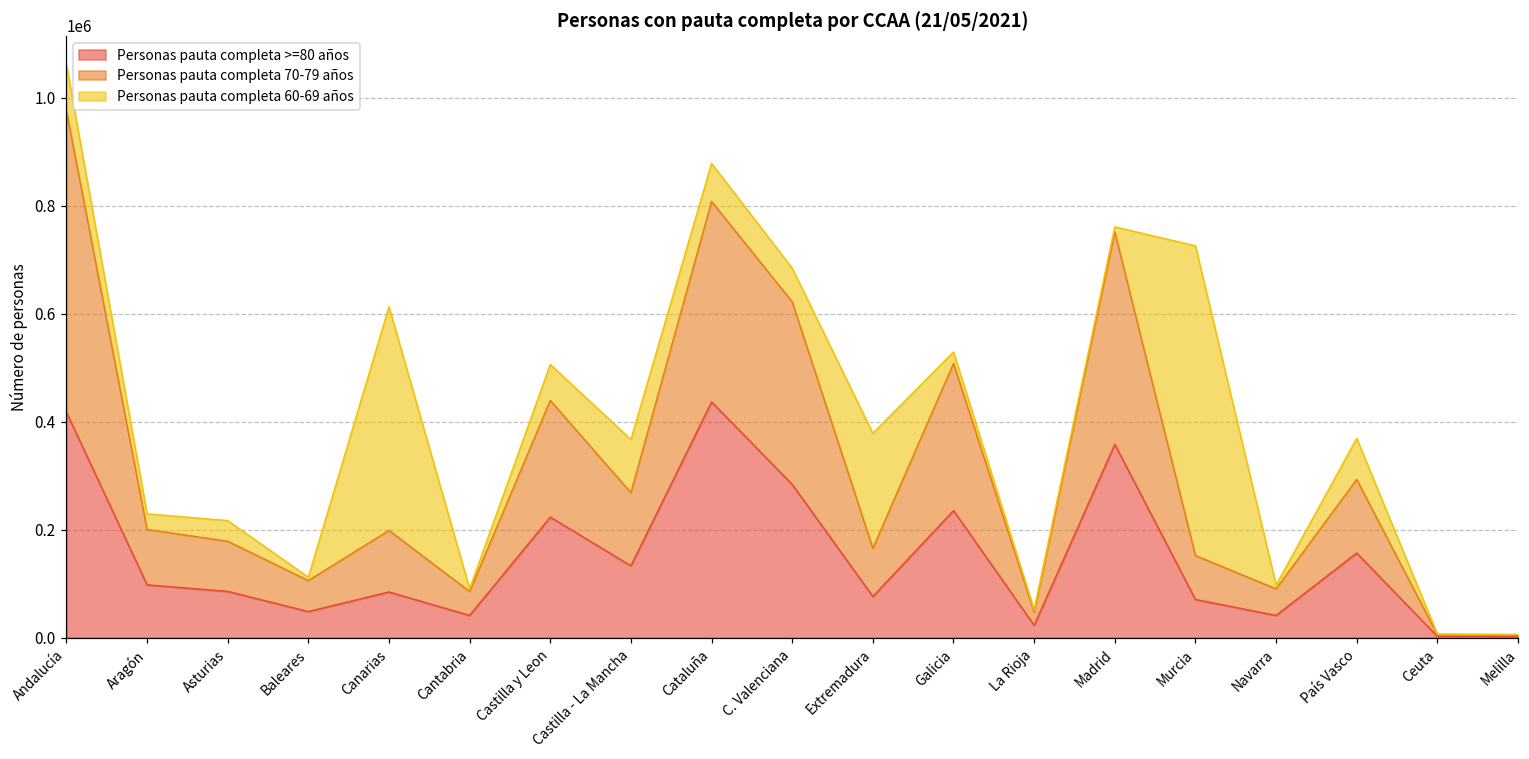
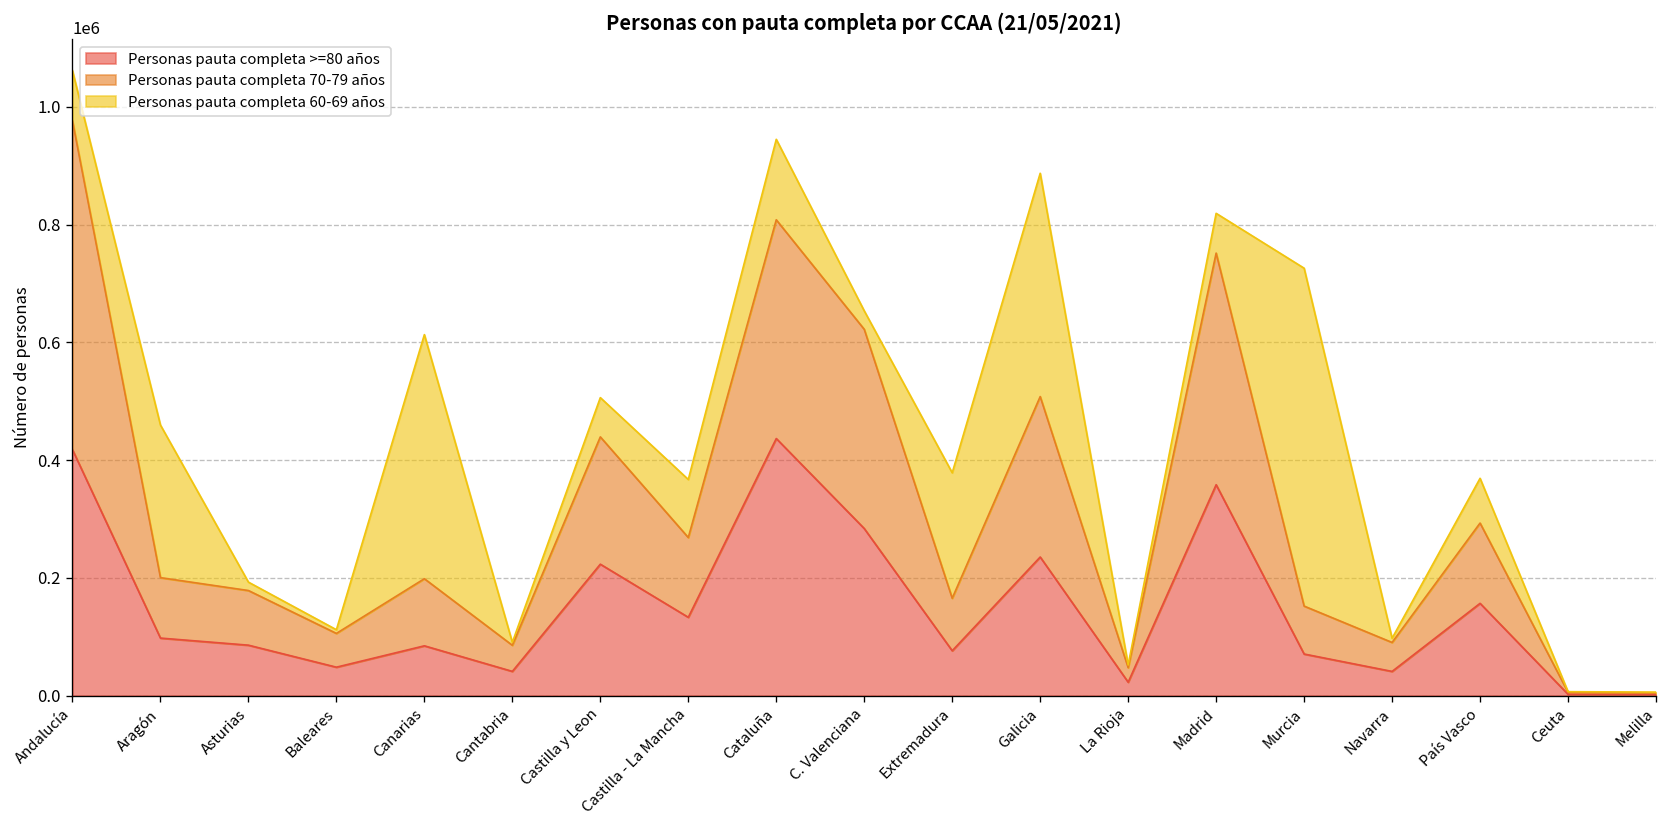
Personas pauta completa 60-69 años, Aragón: 30000 -> 260000
Personas pauta completa 60-69 años, Asturias: 40000 -> 10000
Personas pauta completa 60-69 años, Cataluña: 70000 -> 140000
Personas pauta completa 60-69 años, C. Valenciana: 60000 -> 30000
Personas pauta completa 60-69 años, Galicia: 20000 -> 380000
Personas pauta completa 60-69 años, Madrid: 10000 -> 70000
